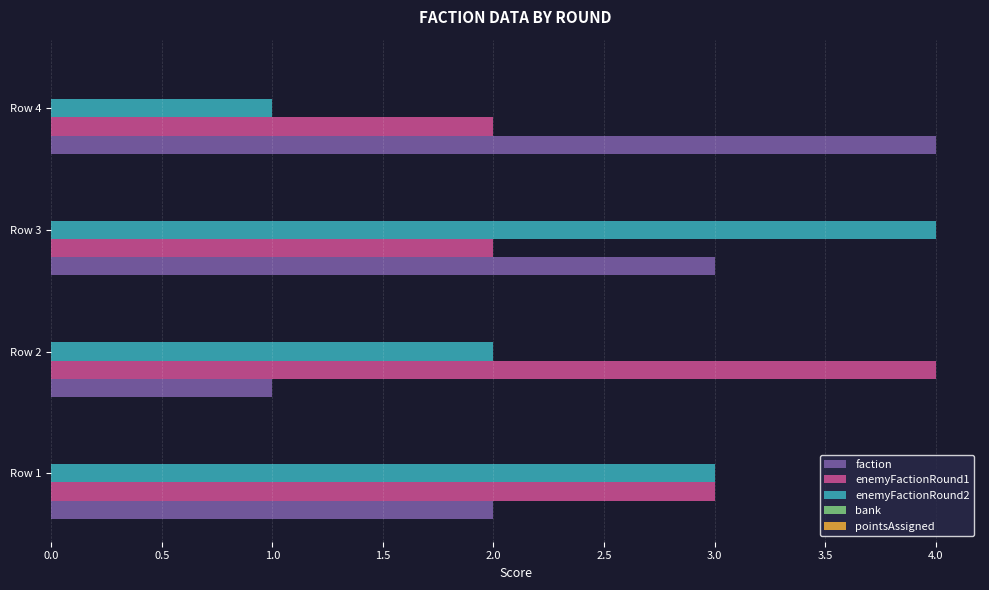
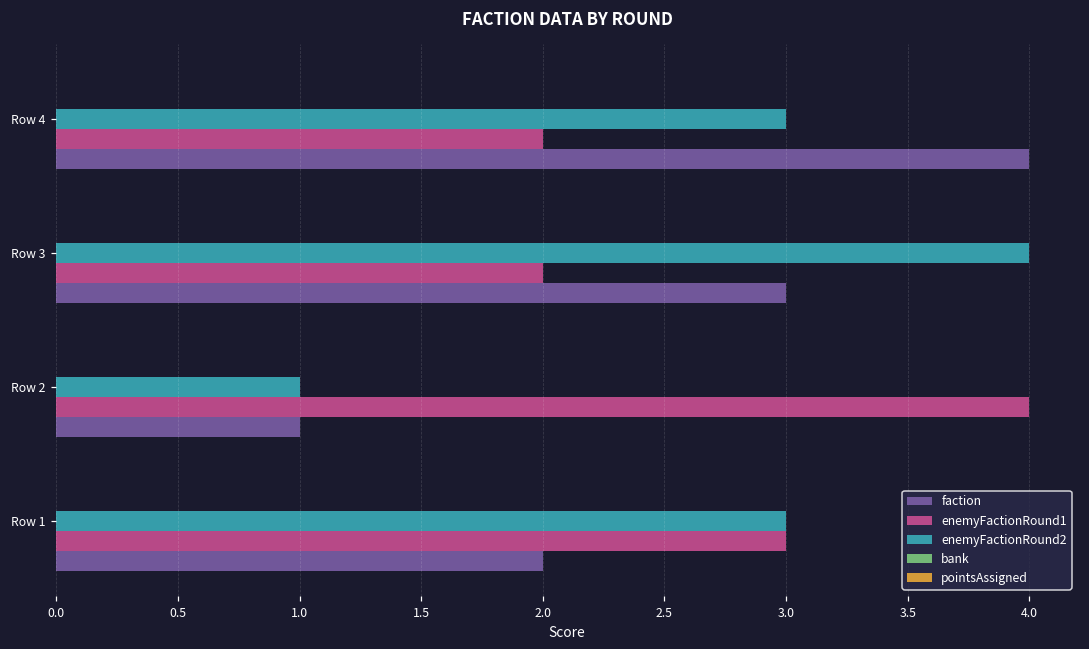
enemyFactionRound2, Row 4: 1 -> 3
enemyFactionRound2, Row 2: 2 -> 1
